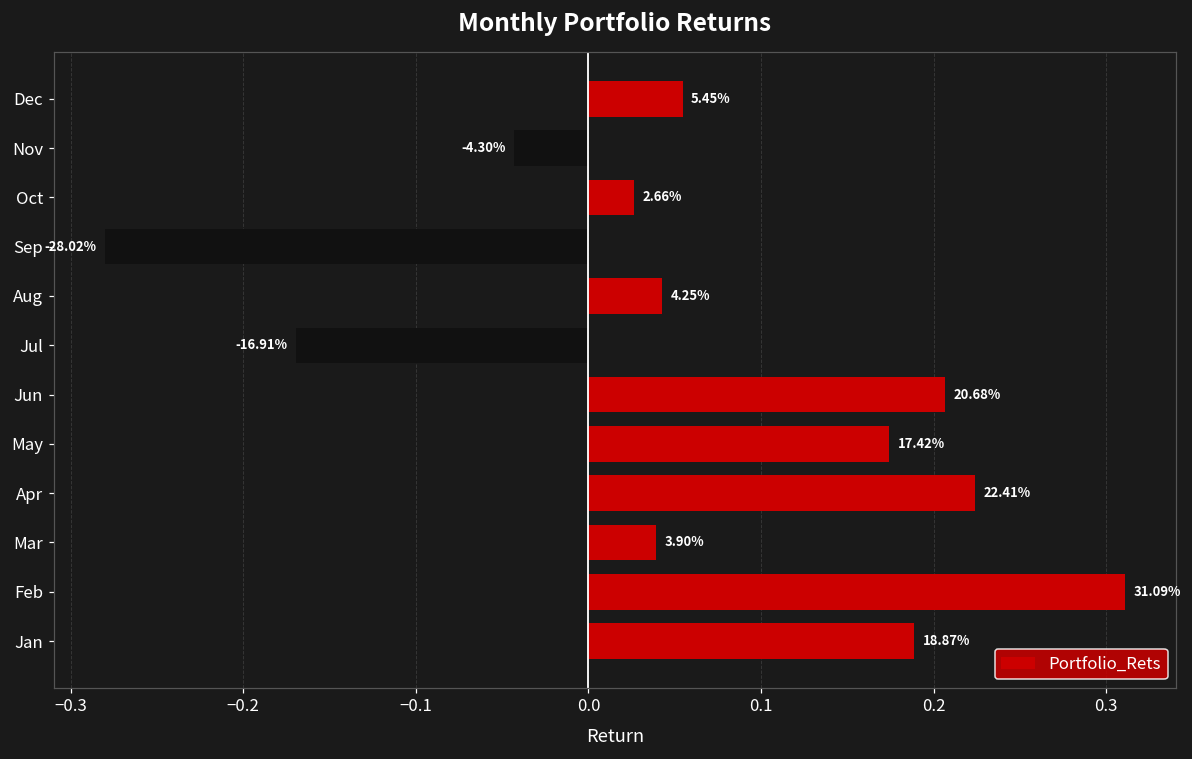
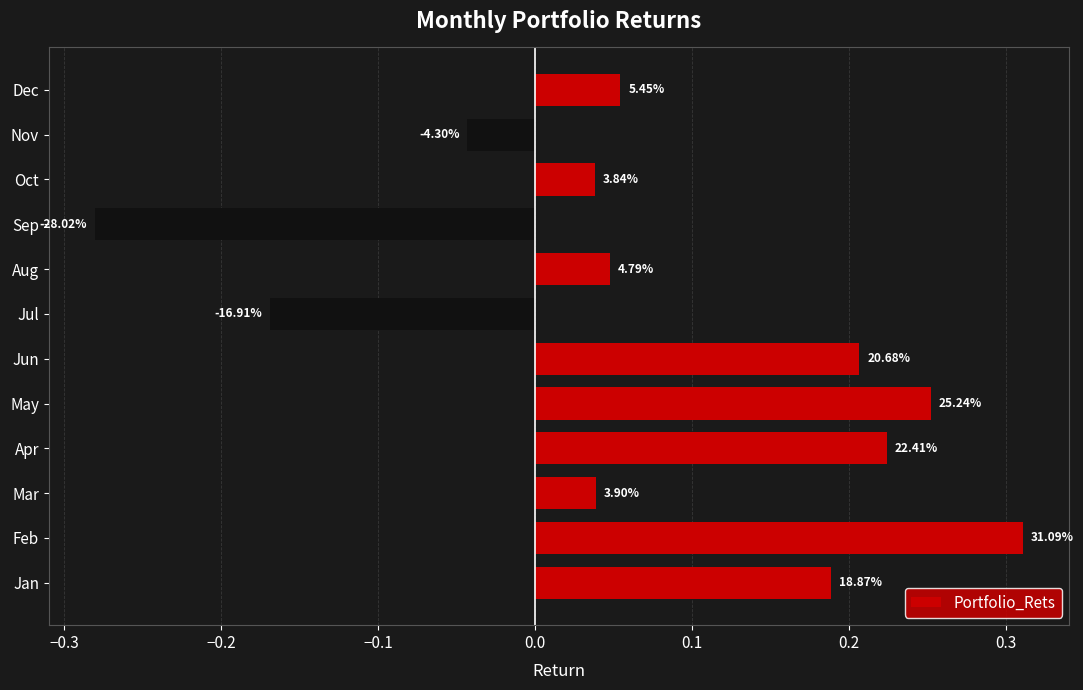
Oct: 2.66% -> 3.84%
Aug: 4.25% -> 4.79%
May: 17.42% -> 25.24%
